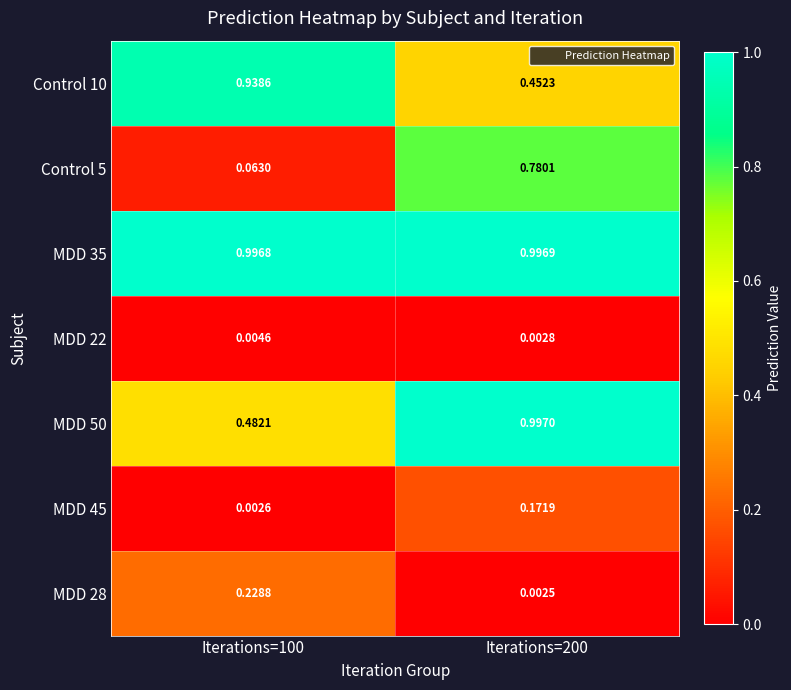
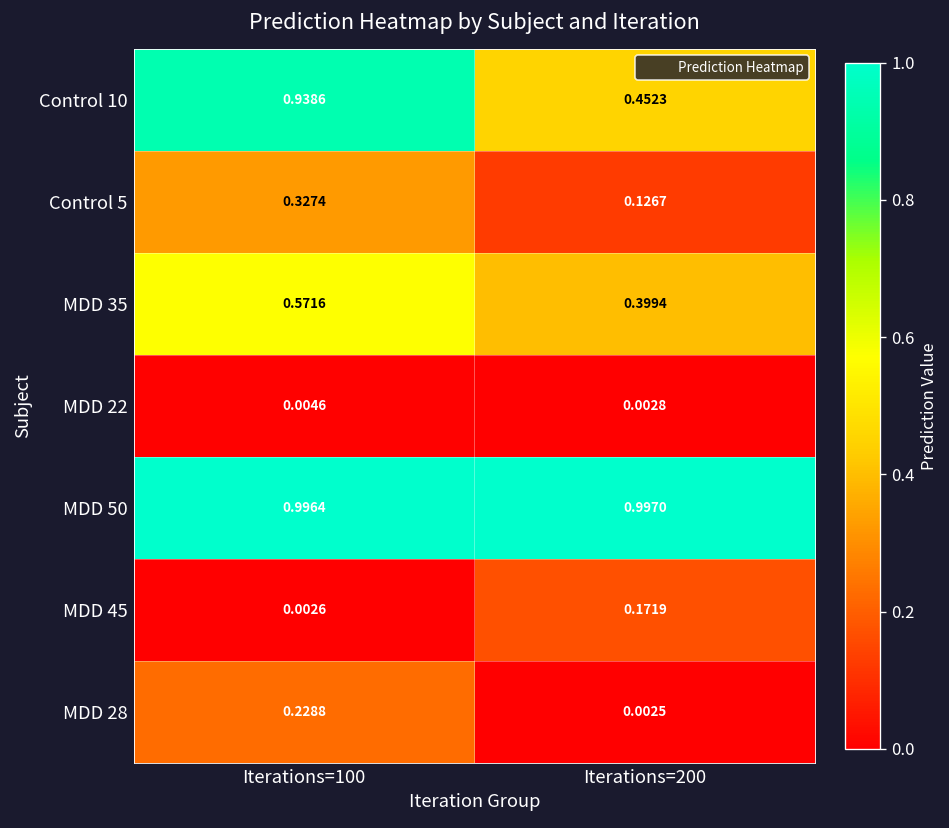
Control 5, Iterations=100: 0.0630 -> 0.3274
Control 5, Iterations=200: 0.7801 -> 0.1267
MDD 35, Iterations=100: 0.9968 -> 0.5716
MDD 35, Iterations=200: 0.9969 -> 0.3994
MDD 50, Iterations=100: 0.4821 -> 0.9964
